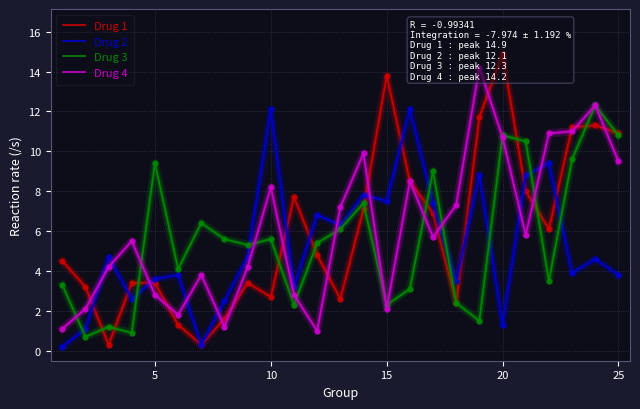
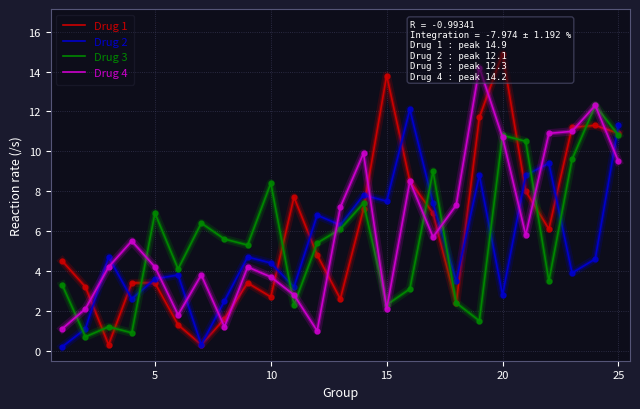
Drug 3, 5: 9.4 -> 6.9
Drug 4, 5: 2.8 -> 4.2
Drug 2, 10: 12.1 -> 4.4
Drug 3, 10: 5.6 -> 8.4
Drug 4, 10: 8.2 -> 3.7
Drug 2, 20: 1.3 -> 2.8
Drug 2, 25: 3.8 -> 11.3
